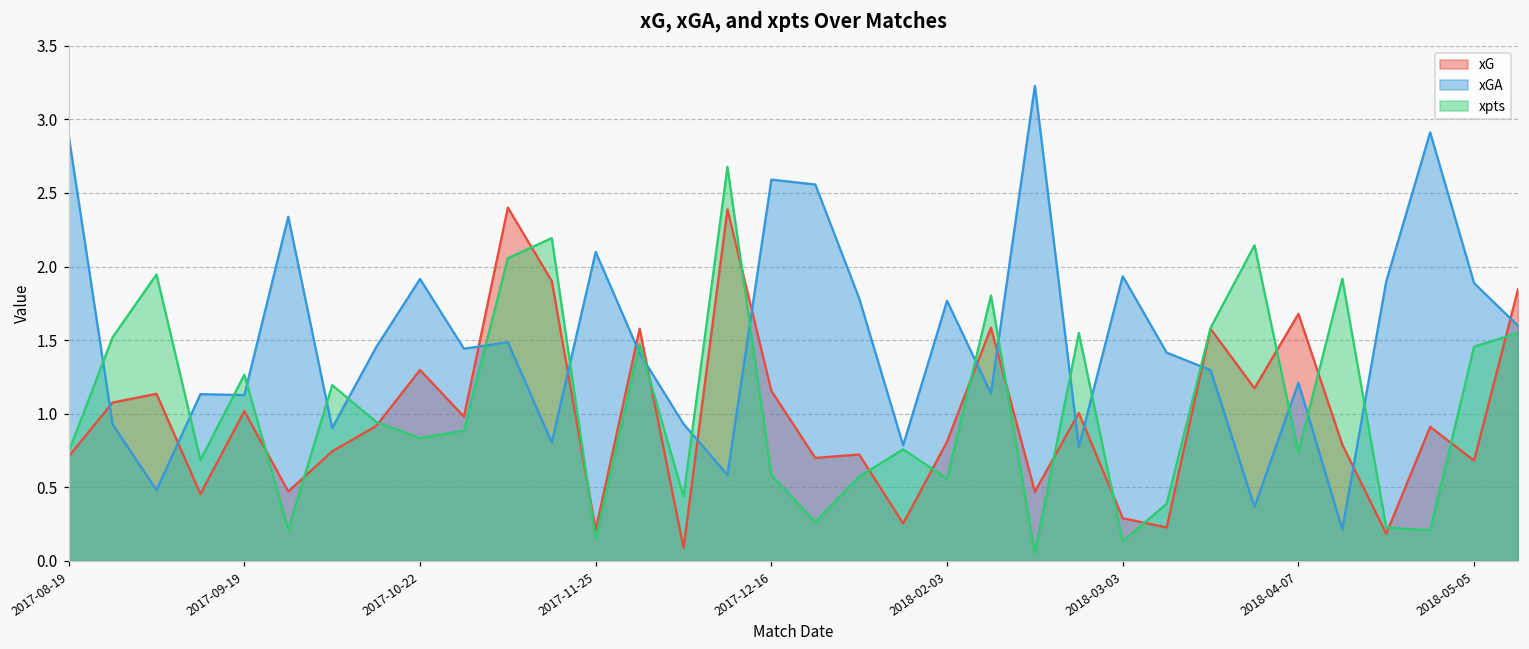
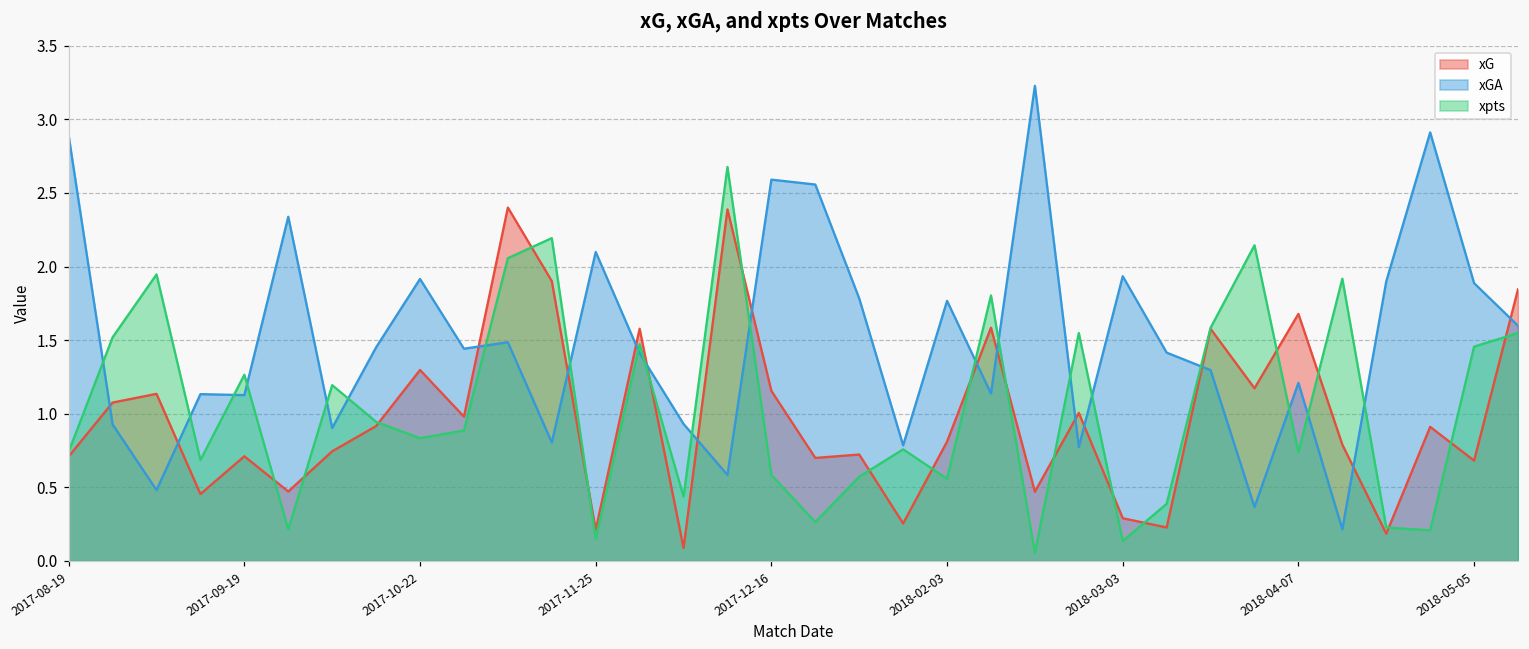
xG, 2017-09-19: 1.02 -> 0.71
